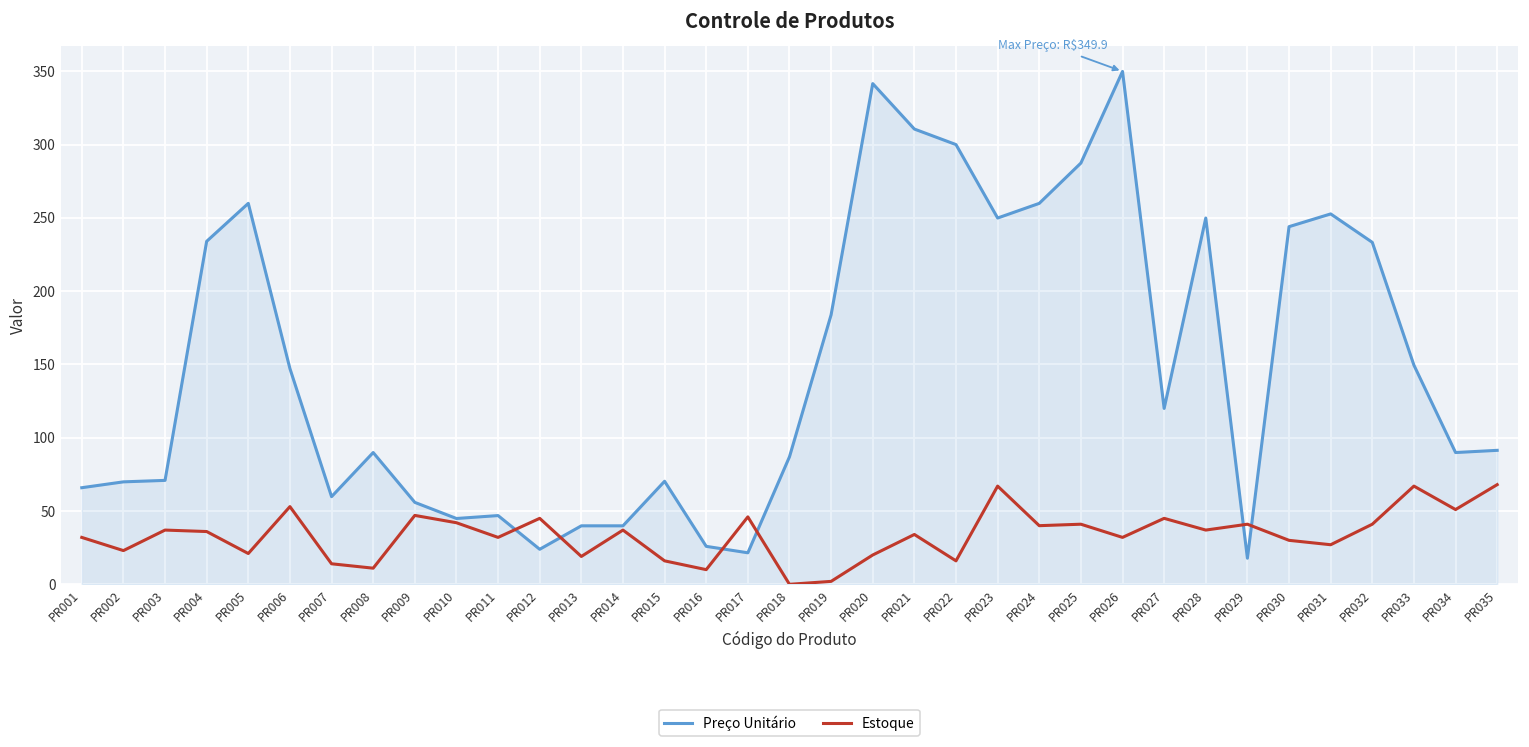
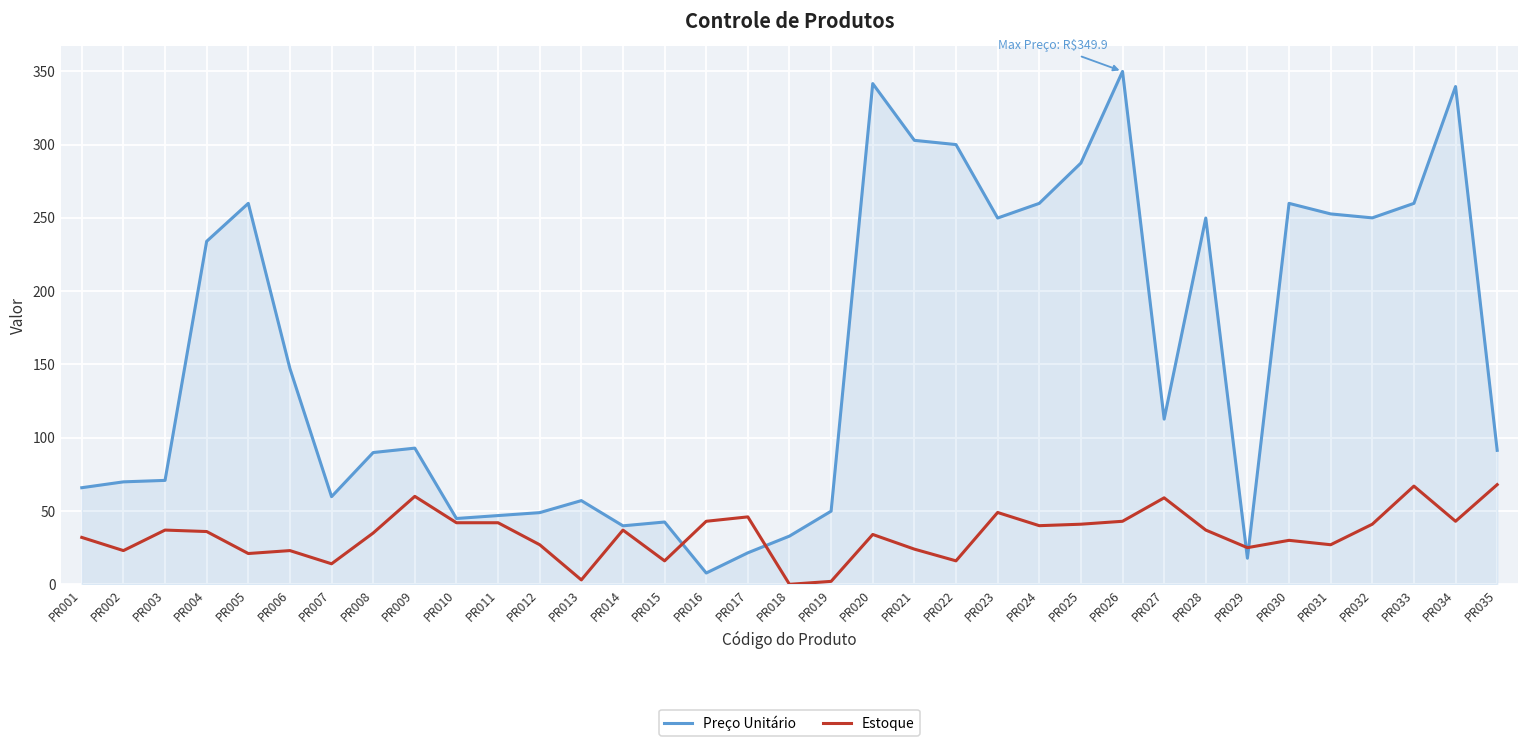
Estoque, PR006: 53 -> 23
Estoque, PR008: 11 -> 35
Preço Unitário, PR009: 56 -> 93
Estoque, PR009: 47 -> 60
Estoque, PR011: 32 -> 42
Preço Unitário, PR012: 24 -> 49
Estoque, PR012: 45 -> 27
Preço Unitário, PR013: 40 -> 57
Estoque, PR013: 19 -> 3
Preço Unitário, PR015: 70 -> 43
Preço Unitário, PR016: 26 -> 8
Estoque, PR016: 10 -> 43
Preço Unitário, PR018: 87 -> 33
Preço Unitário, PR019: 184 -> 50
Estoque, PR020: 20 -> 34
Preço Unitário, PR021: 311 -> 303
Estoque, PR021: 34 -> 24
Estoque, PR023: 67 -> 49
Estoque, PR026: 32 -> 43
Preço Unitário, PR027: 120 -> 113
Estoque, PR027: 45 -> 59
Estoque, PR029: 41 -> 25
Preço Unitário, PR030: 244 -> 260
Preço Unitário, PR032: 233 -> 250
Preço Unitário, PR033: 150 -> 260
Preço Unitário, PR034: 90 -> 340
Estoque, PR034: 51 -> 43
